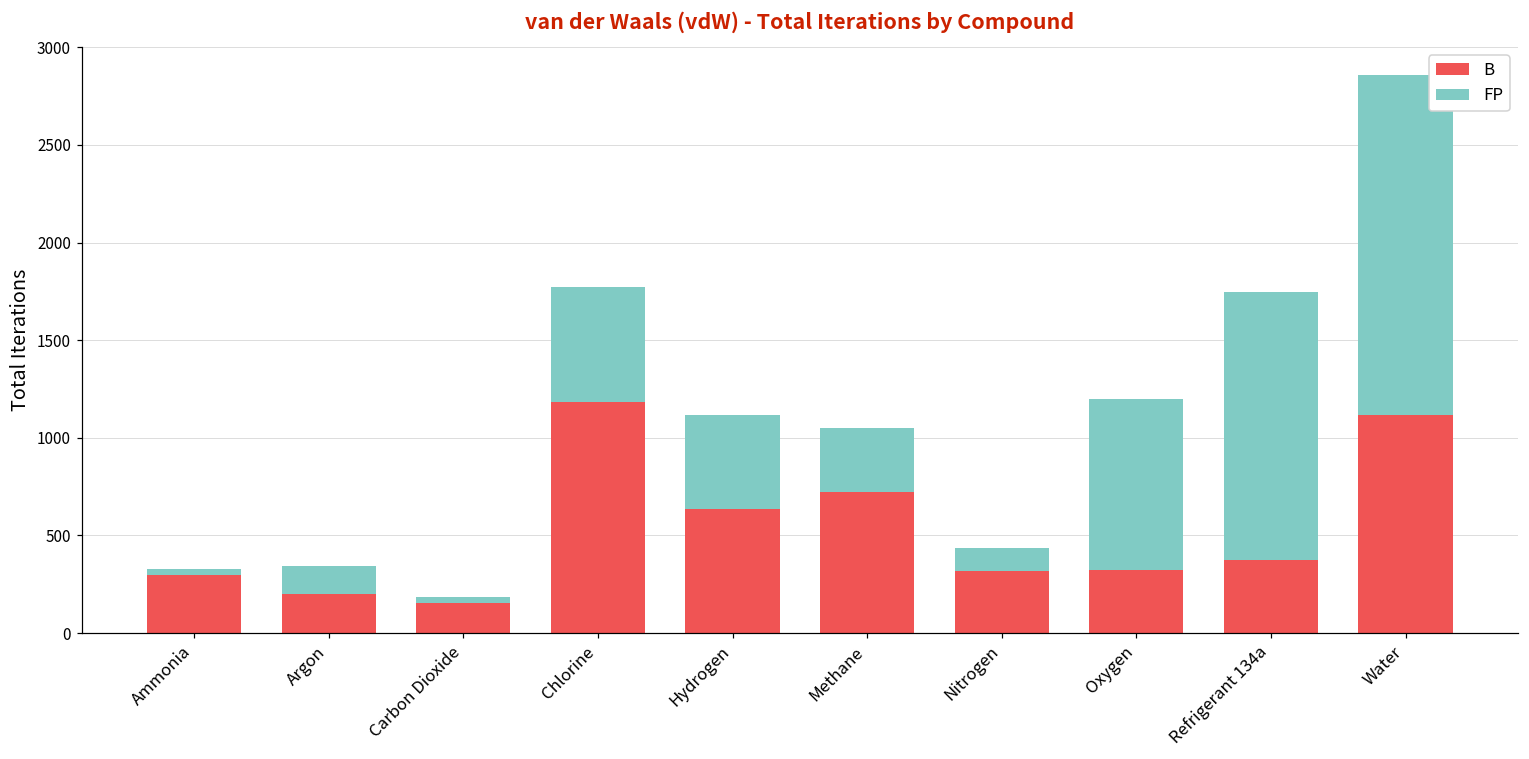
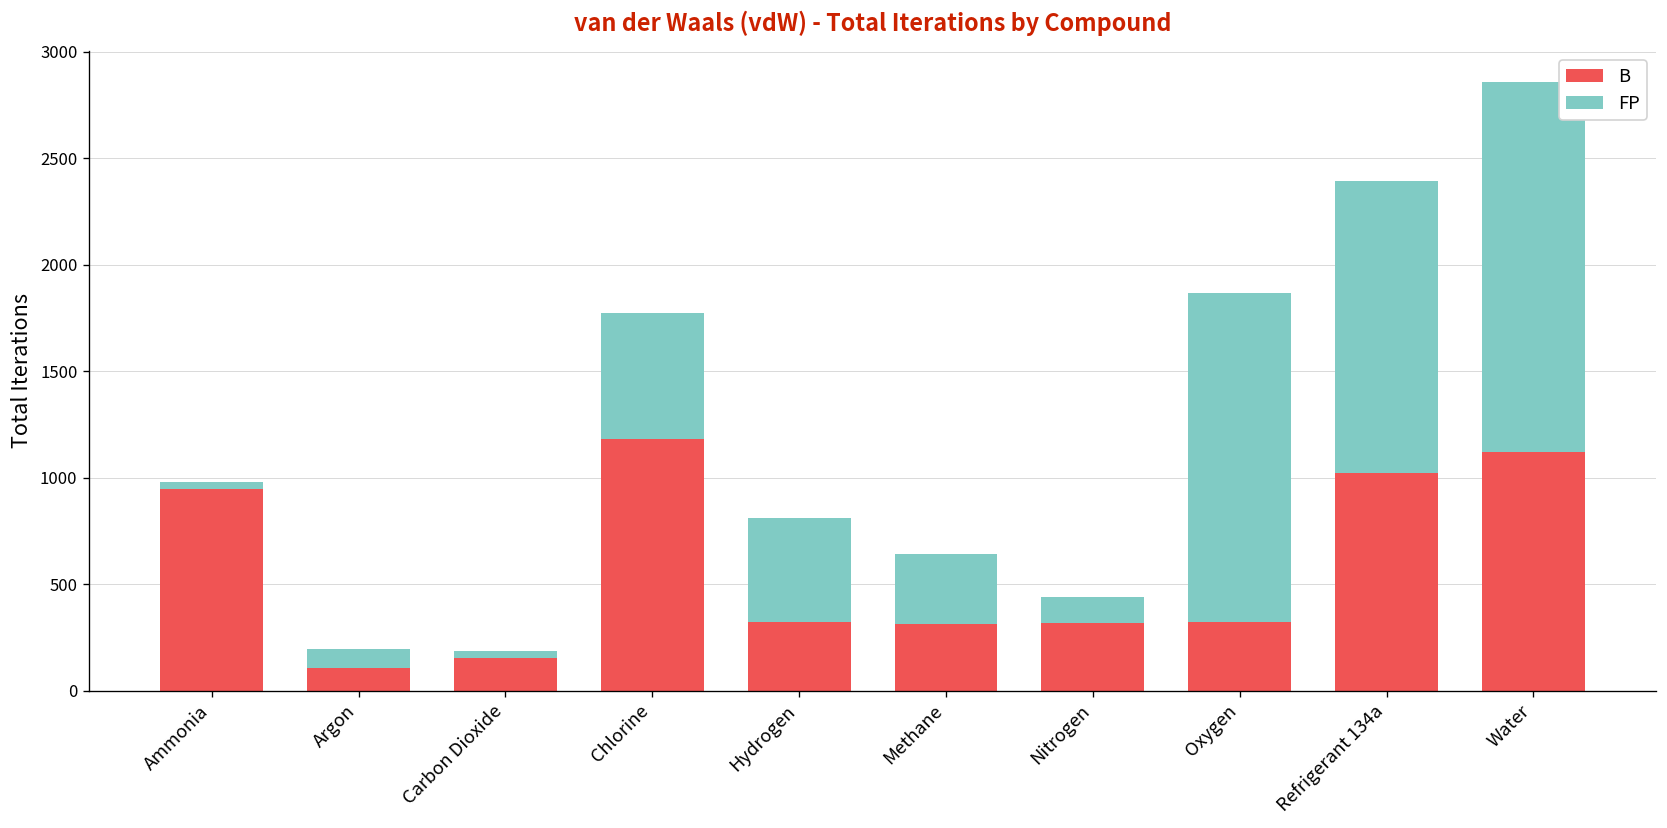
B, Ammonia: 300 -> 950
B, Argon: 200 -> 110
FP, Argon: 140 -> 90
B, Hydrogen: 630 -> 320
B, Methane: 720 -> 310
FP, Oxygen: 880 -> 1550
B, Refrigerant 134a: 370 -> 1020
